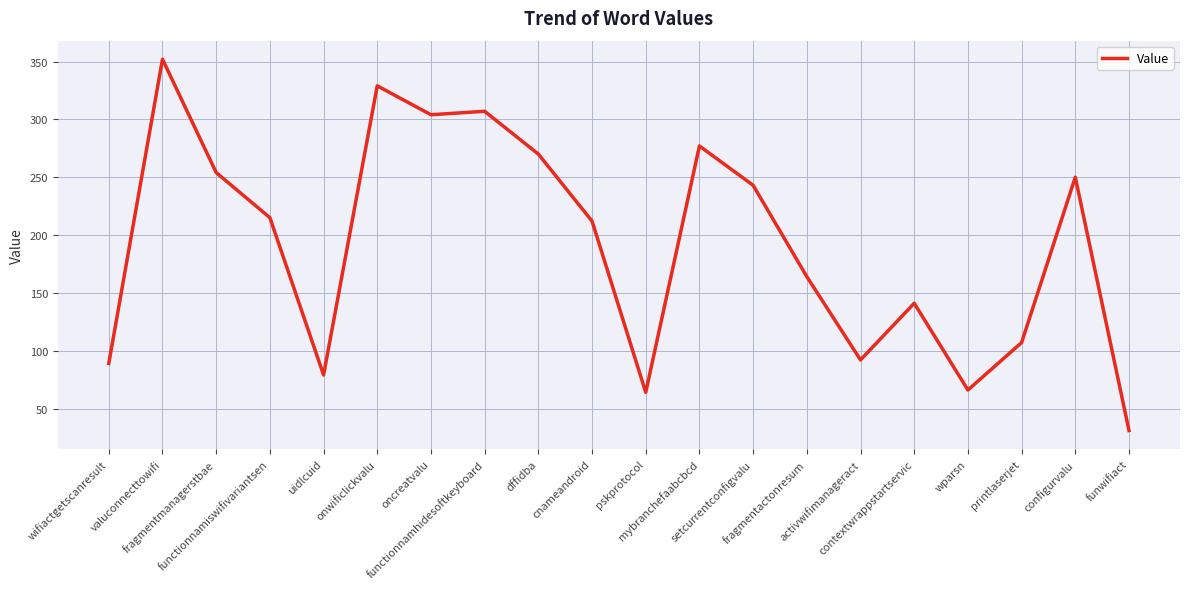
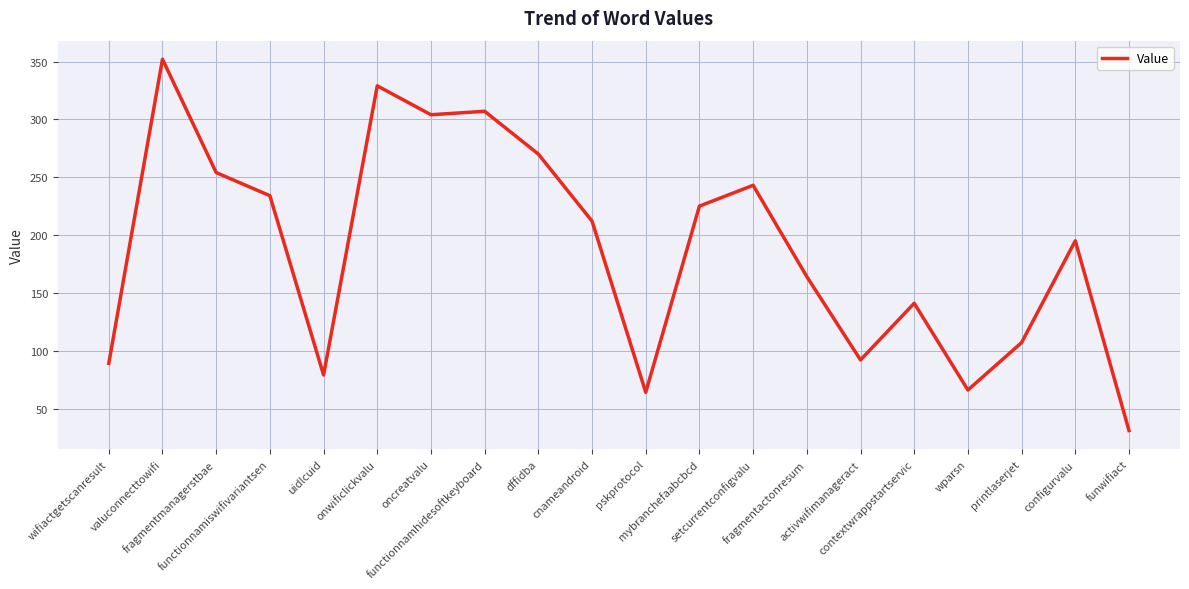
functionnamiswifivariantsen: 215 -> 234
mybranchefaabcbcd: 277 -> 225
configurvalu: 250 -> 195
